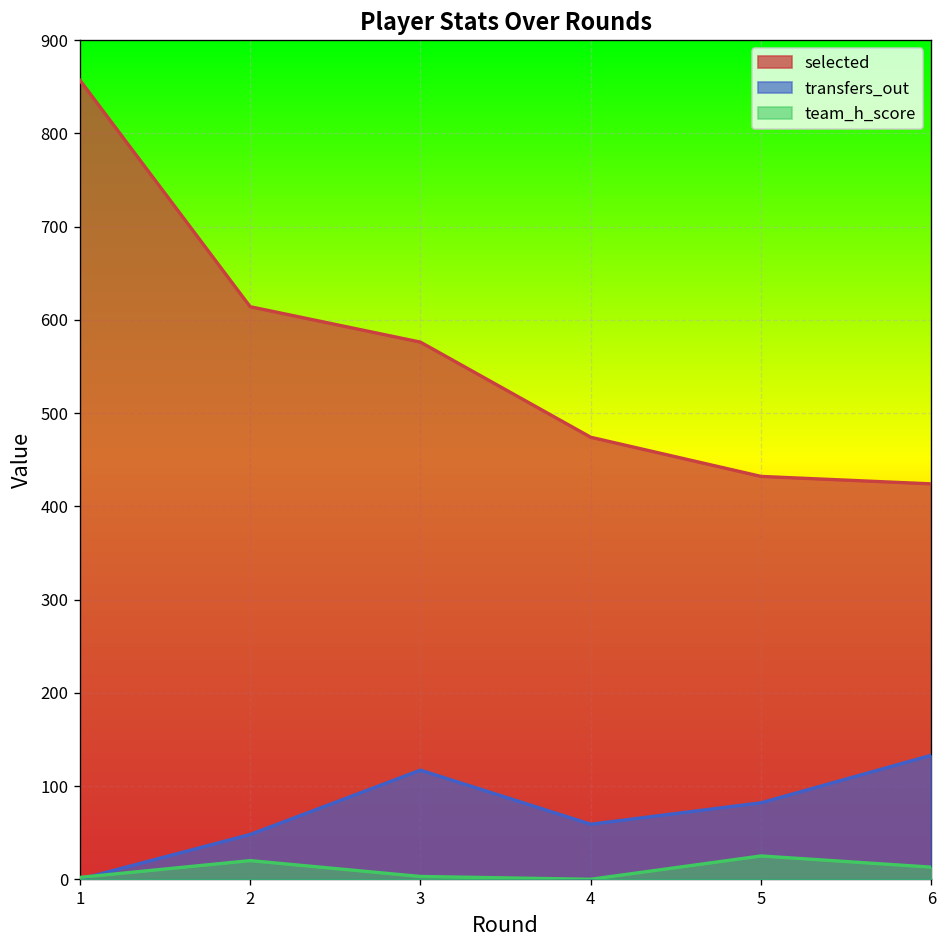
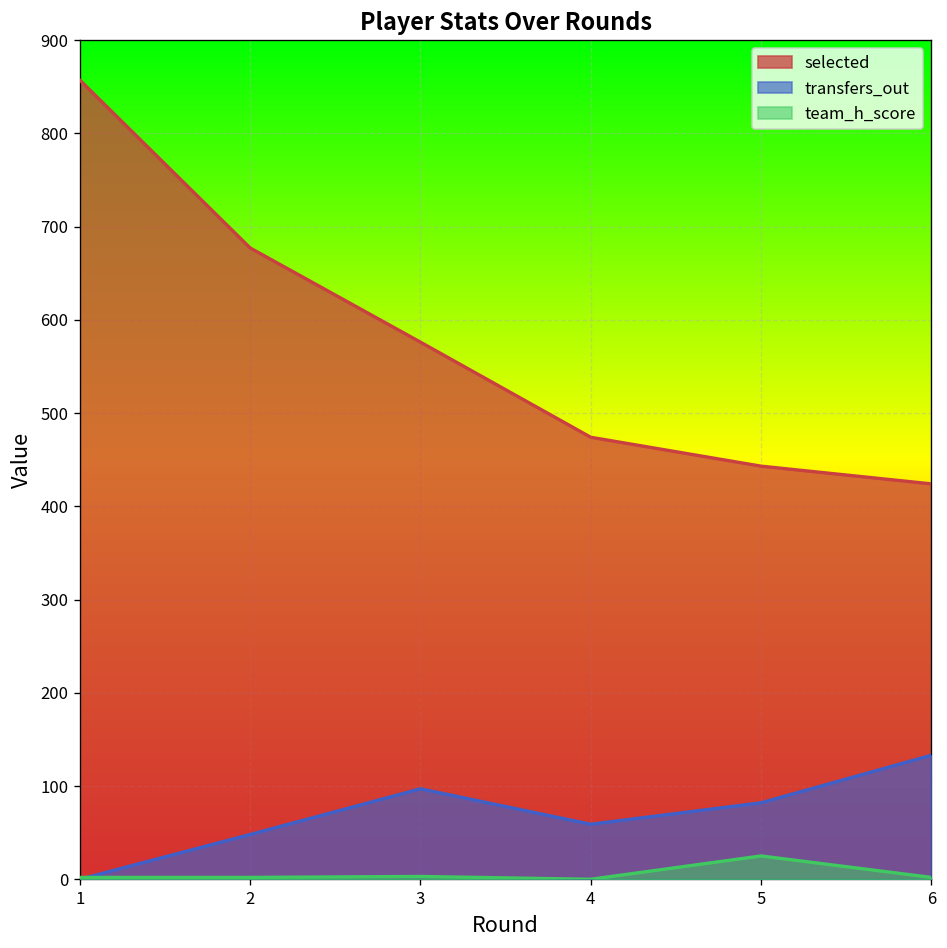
selected, 2: 610 -> 680
team_h_score, 2: 20 -> 0
transfers_out, 3: 120 -> 100
selected, 5: 430 -> 440
team_h_score, 6: 10 -> 0
